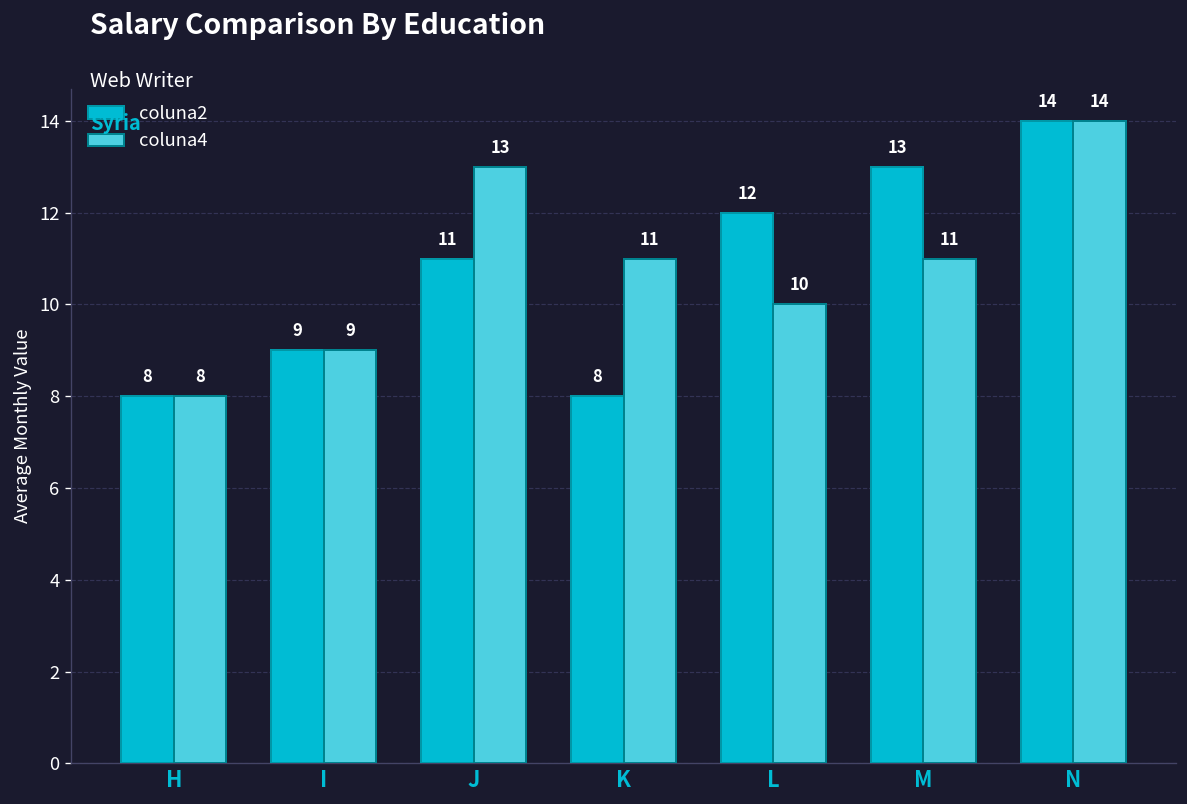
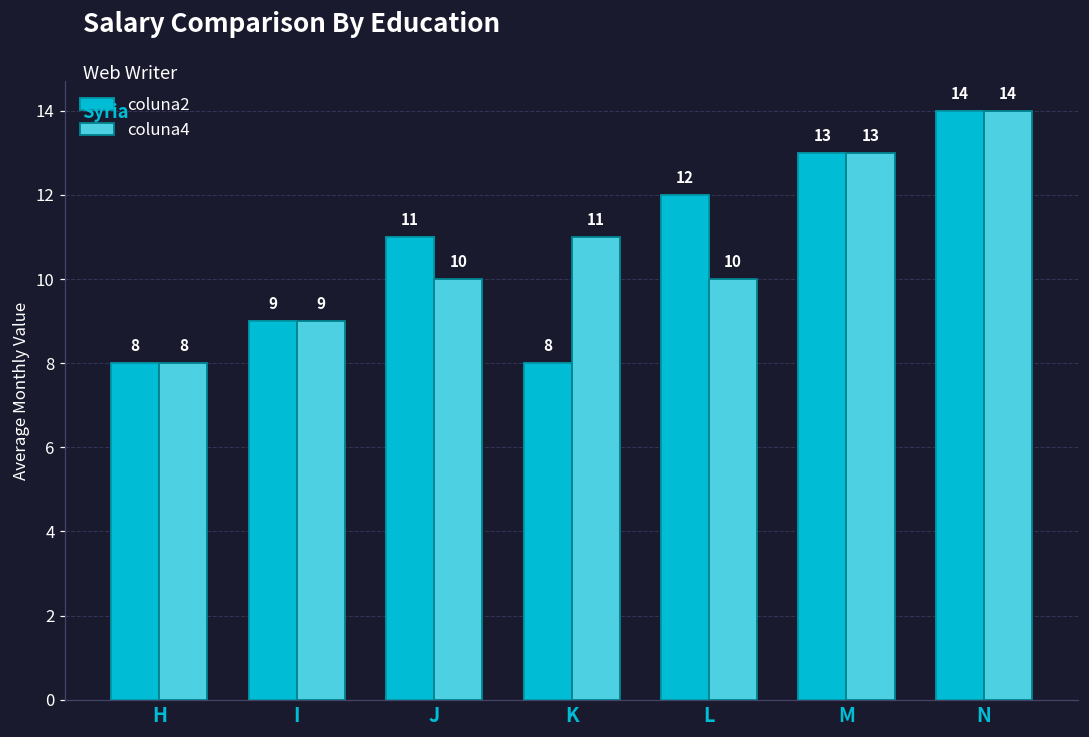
coluna4, J: 13 -> 10
coluna4, M: 11 -> 13
